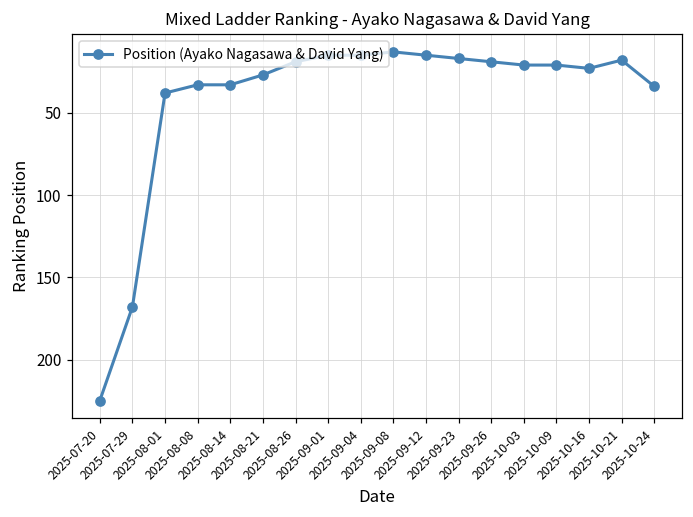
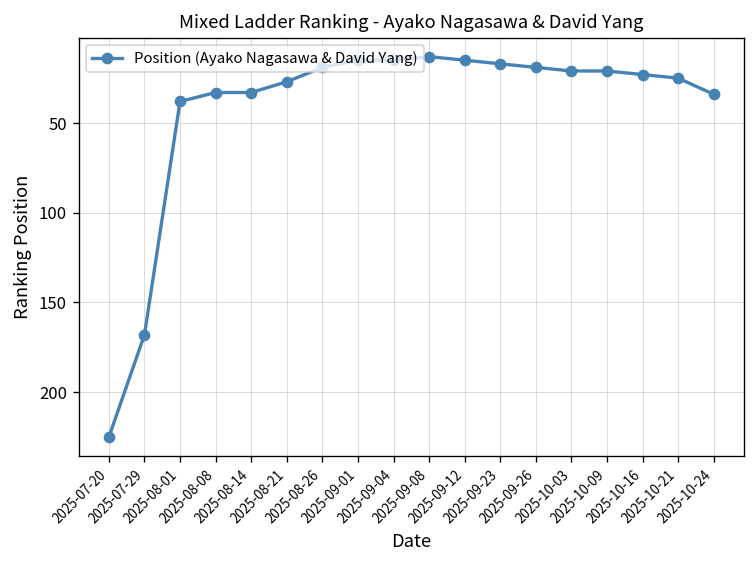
2025-10-21: 18 -> 25
